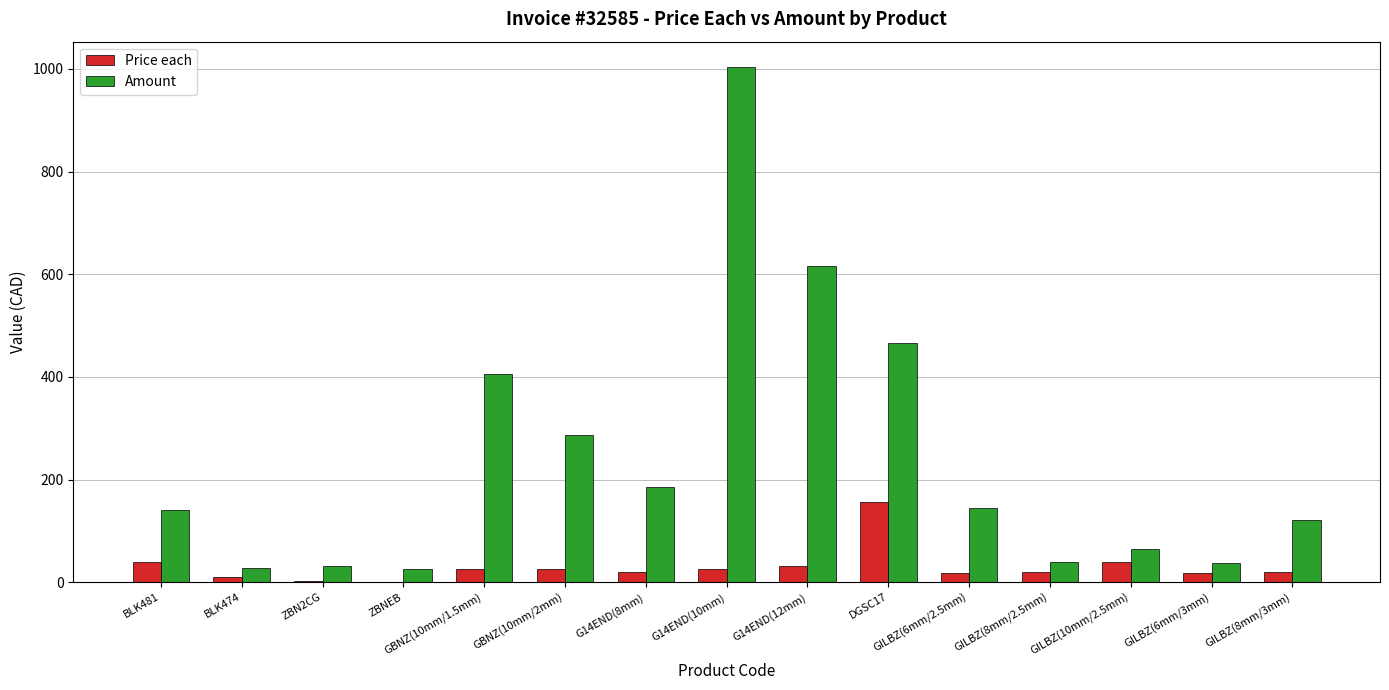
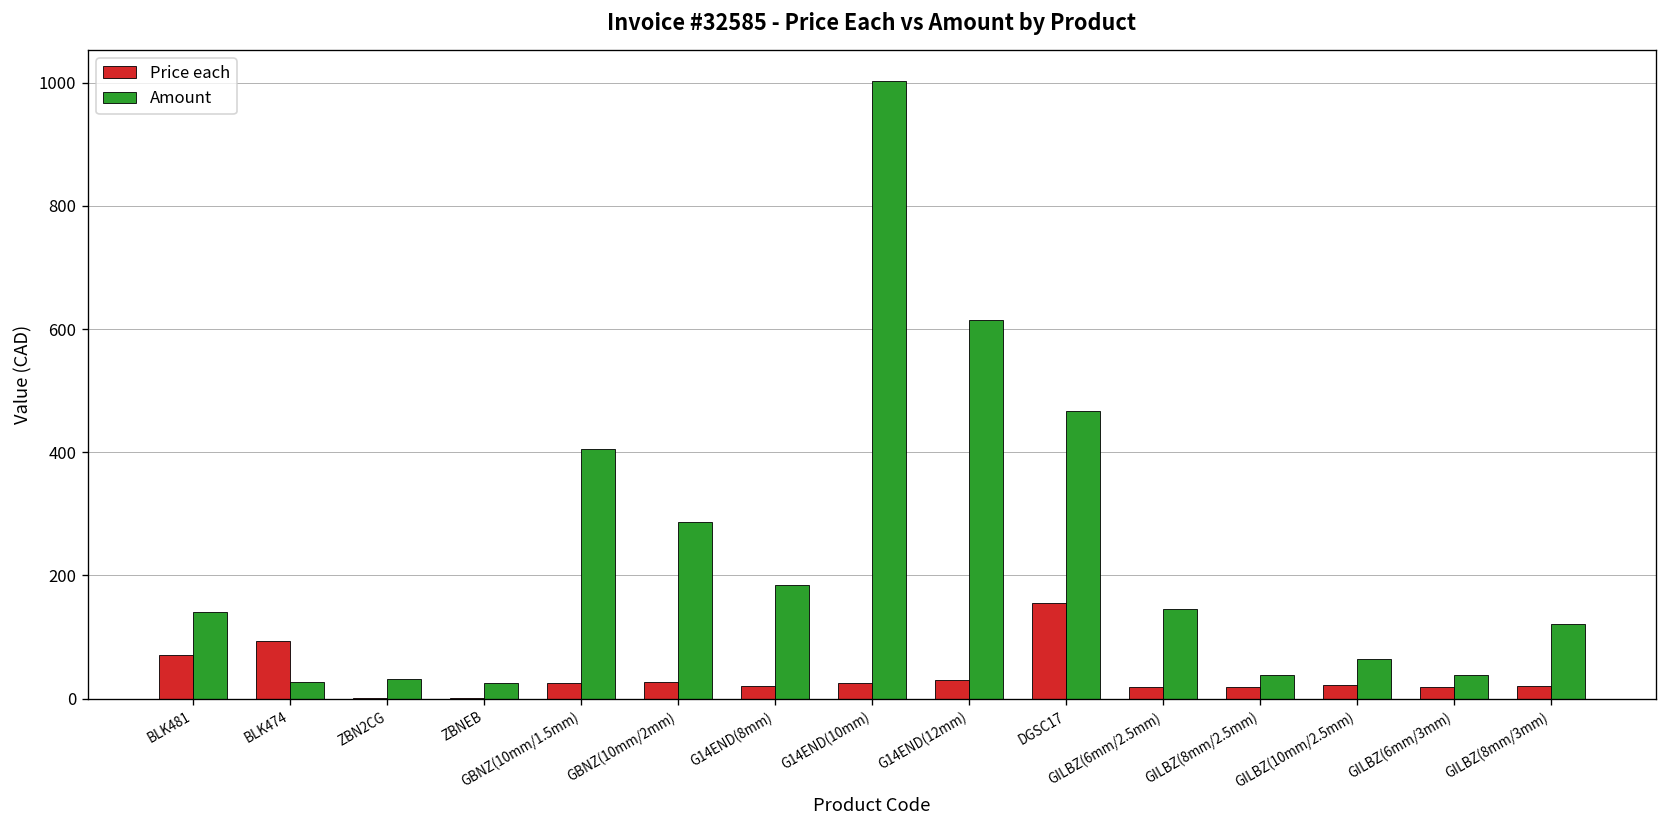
Price each, BLK481: 40 -> 70
Price each, BLK474: 10 -> 90
Price each, GILBZ(10mm/2.5mm): 40 -> 20
